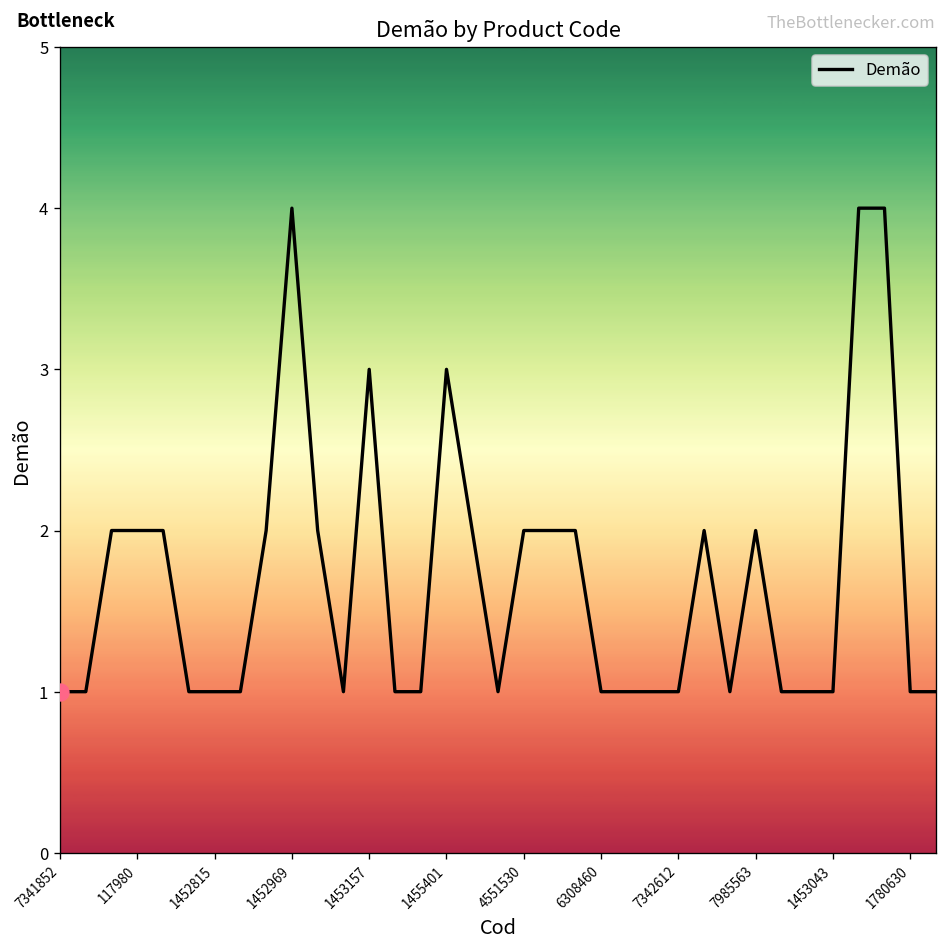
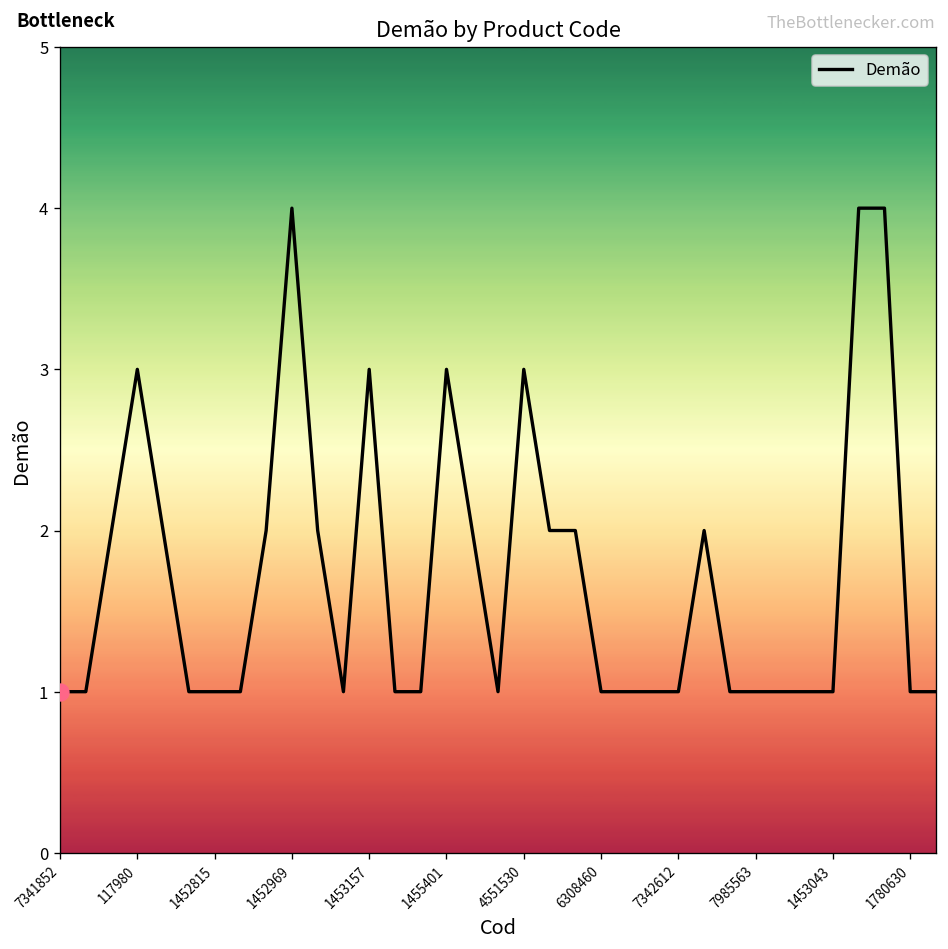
Demão, 117980: 2 -> 3
Demão, 4551530: 2 -> 3
Demão, 7985563: 2 -> 1
